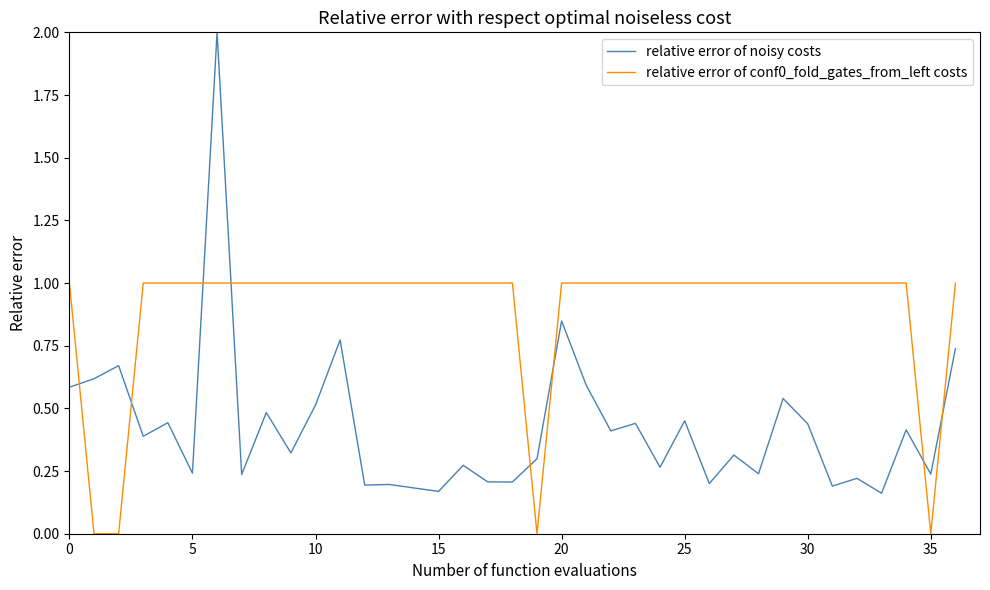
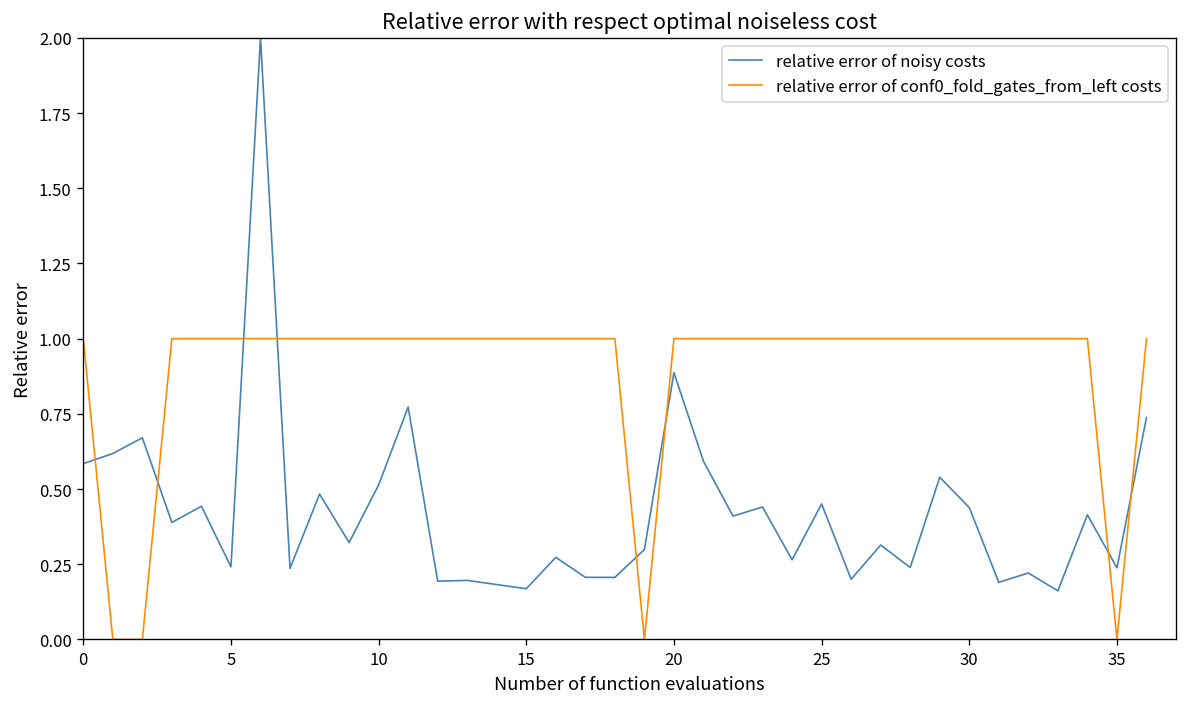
relative error of noisy costs, 20: 0.85 -> 0.89
